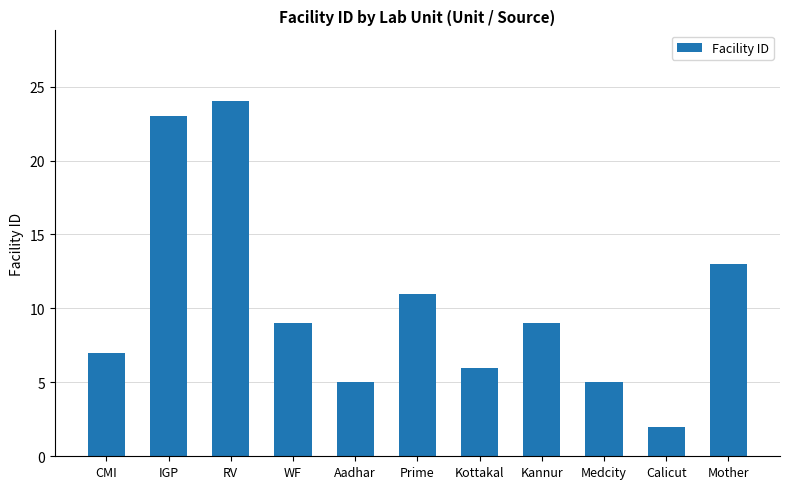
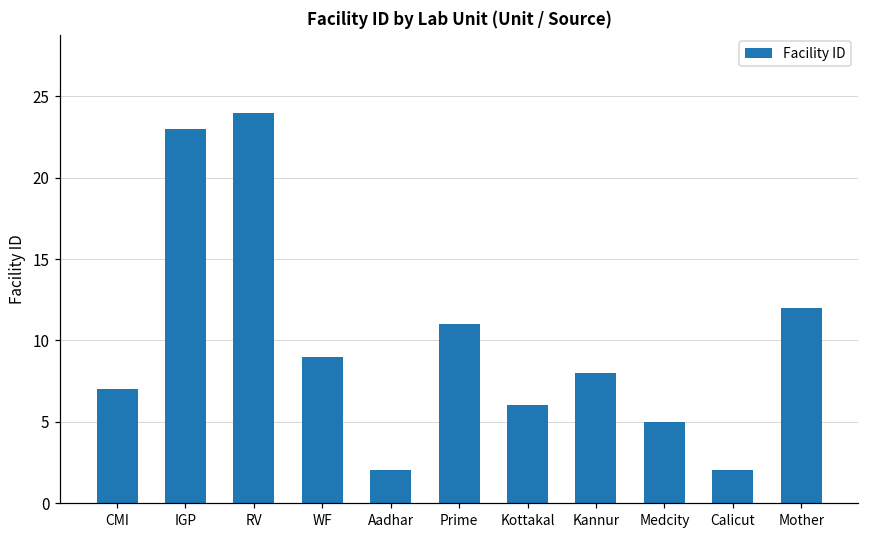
Aadhar: 5 -> 2
Kannur: 9 -> 8
Mother: 13 -> 12
